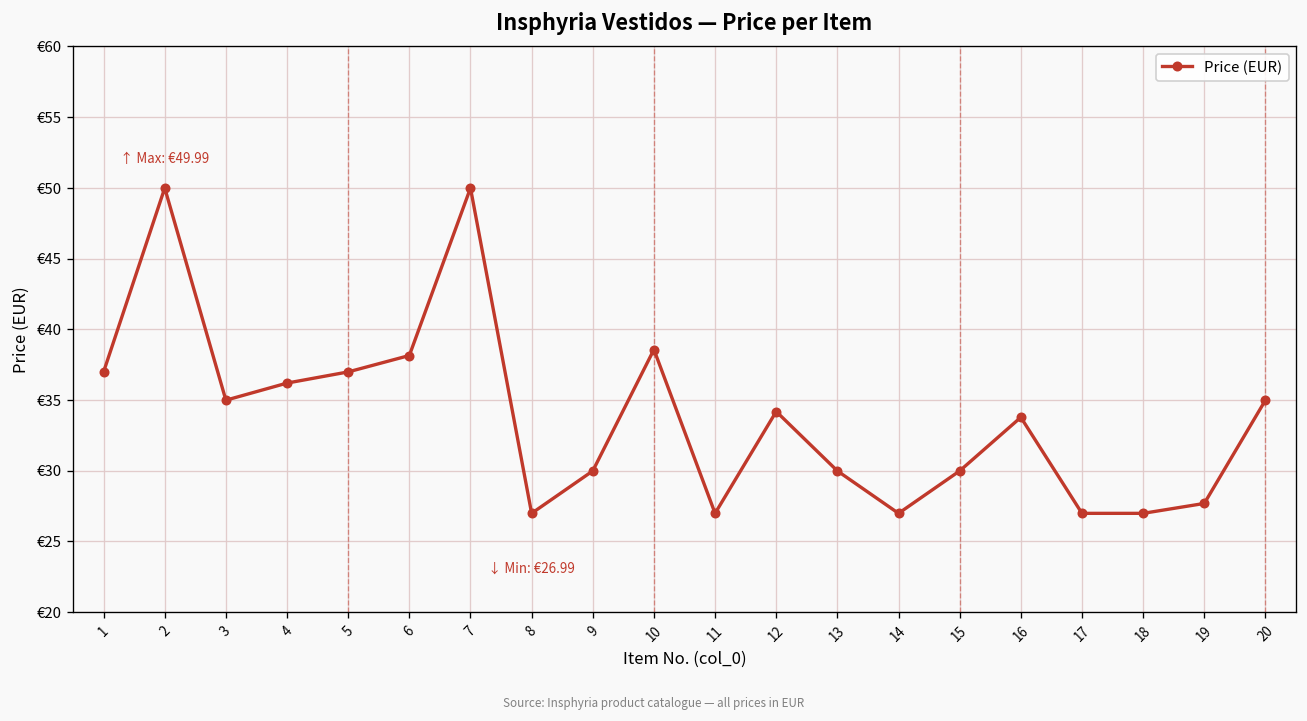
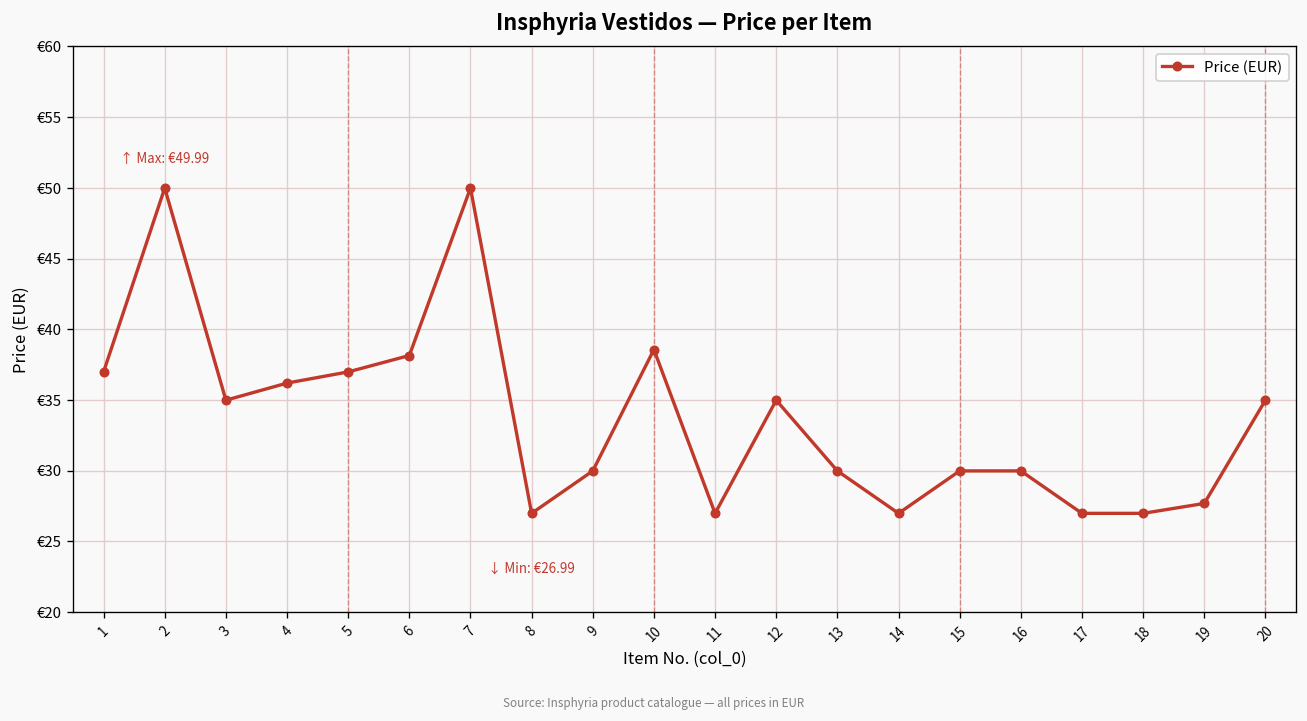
12: €34.2 -> €35.0
16: €33.8 -> €30.0
